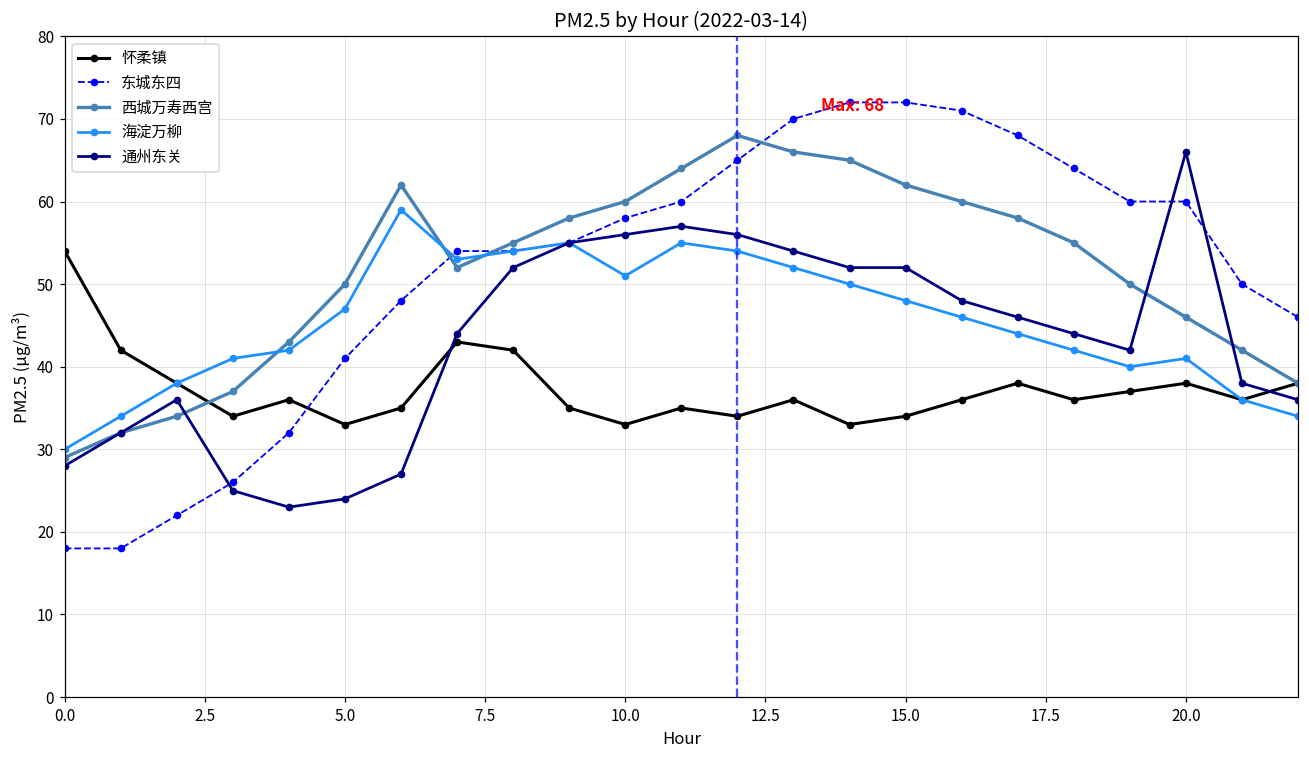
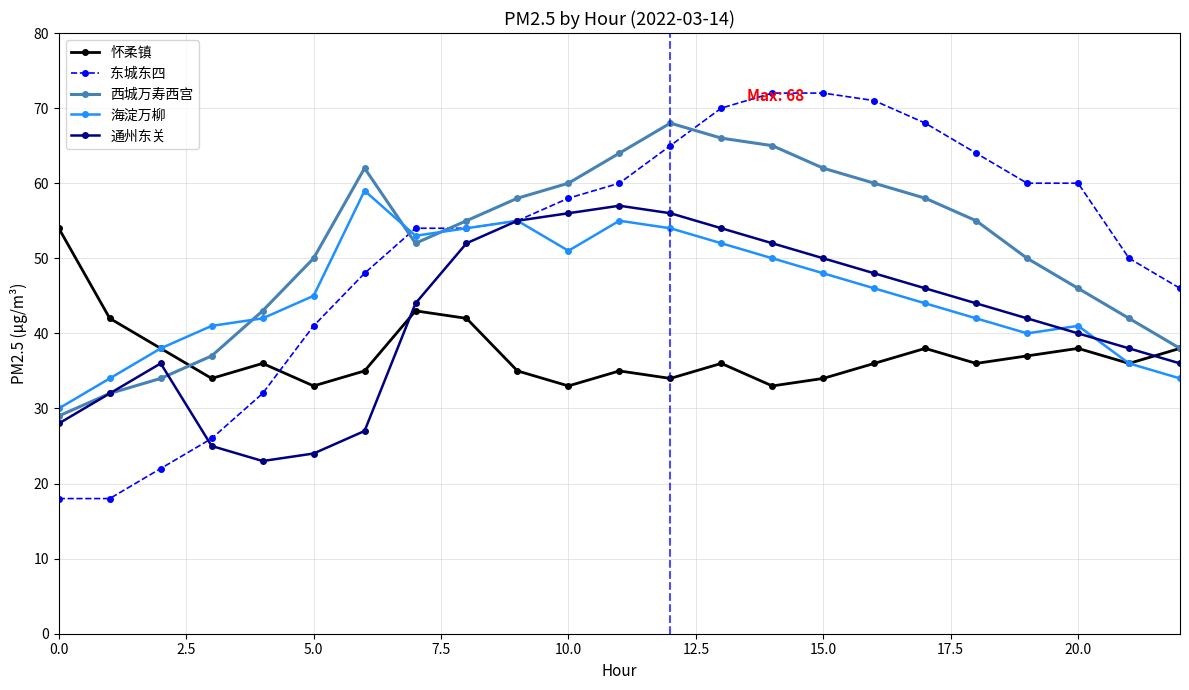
海淀万柳, 5.0: 47 -> 45
通州东关, 15.0: 52 -> 50
通州东关, 20.0: 66 -> 40
